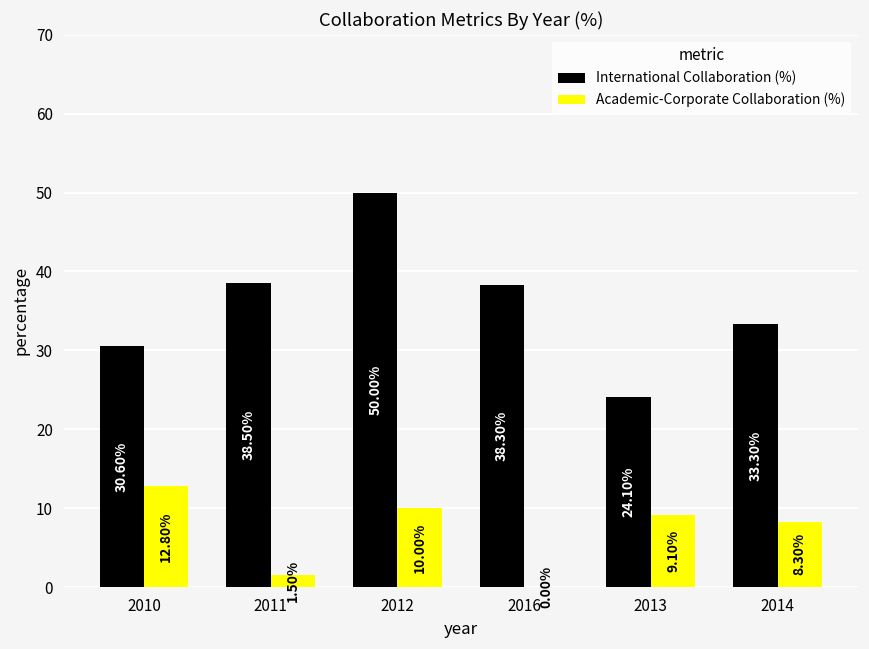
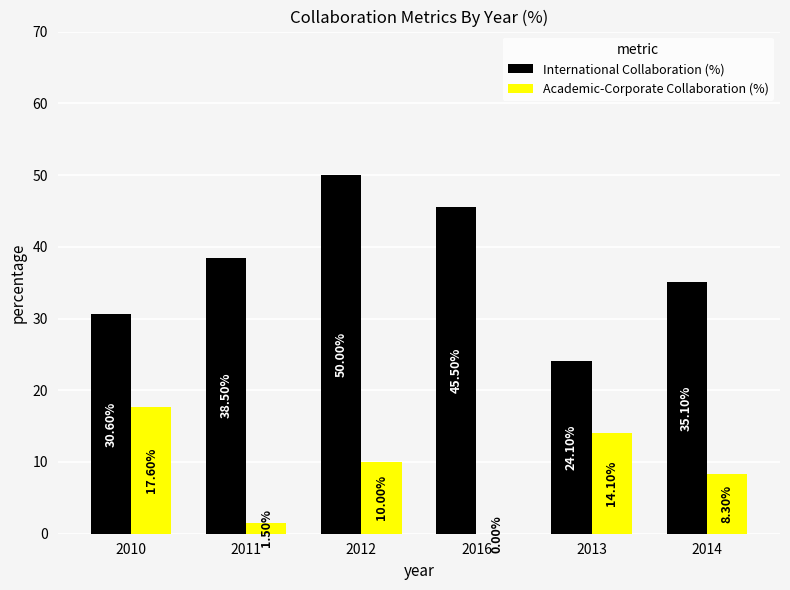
Academic-Corporate Collaboration (%), 2010: 12.80% -> 17.60%
International Collaboration (%), 2016: 38.30% -> 45.50%
Academic-Corporate Collaboration (%), 2013: 9.10% -> 14.10%
International Collaboration (%), 2014: 33.30% -> 35.10%
